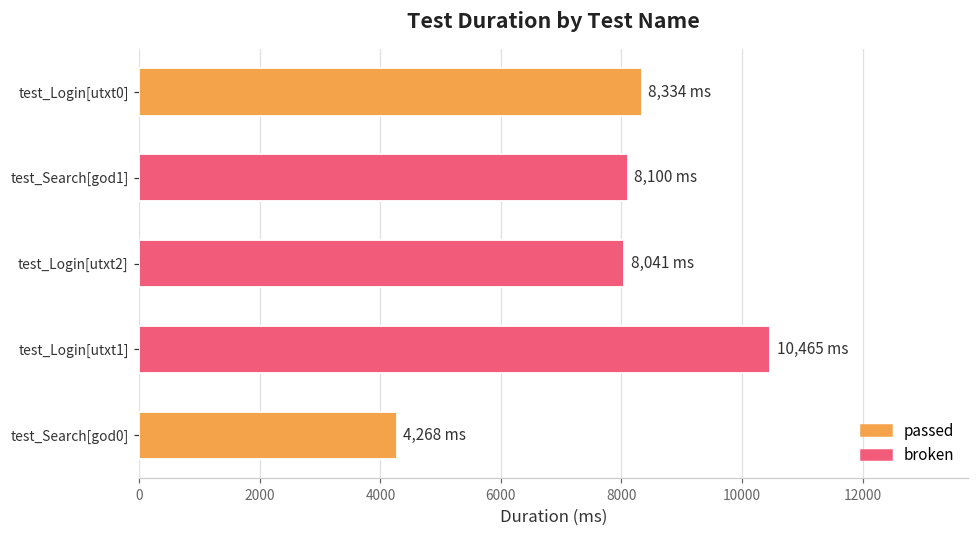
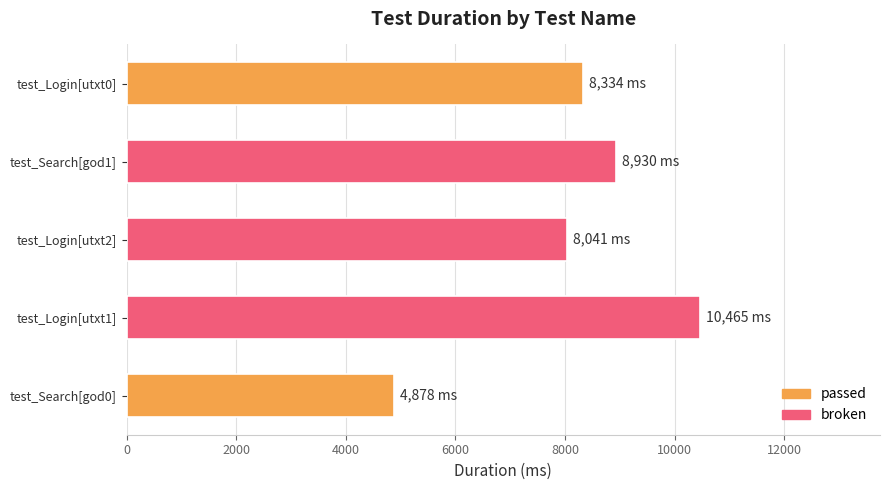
test_Search[god1]: 8,100 -> 8,930
test_Search[god0]: 4,268 -> 4,878
